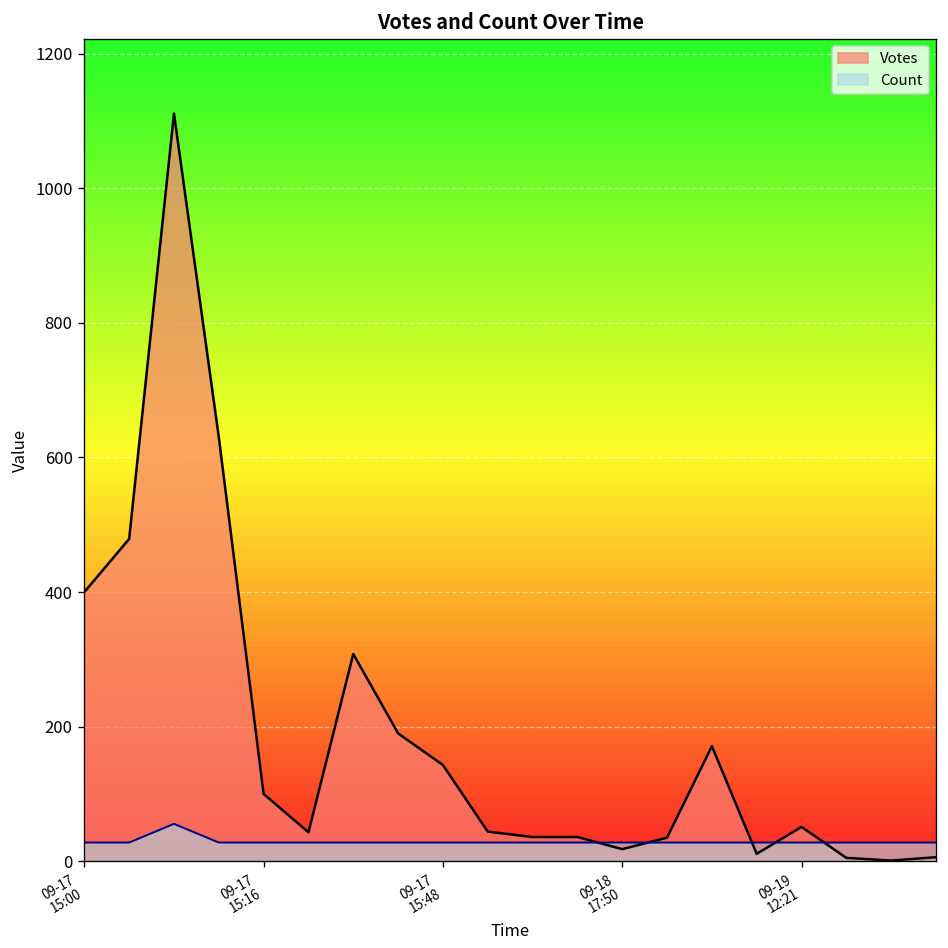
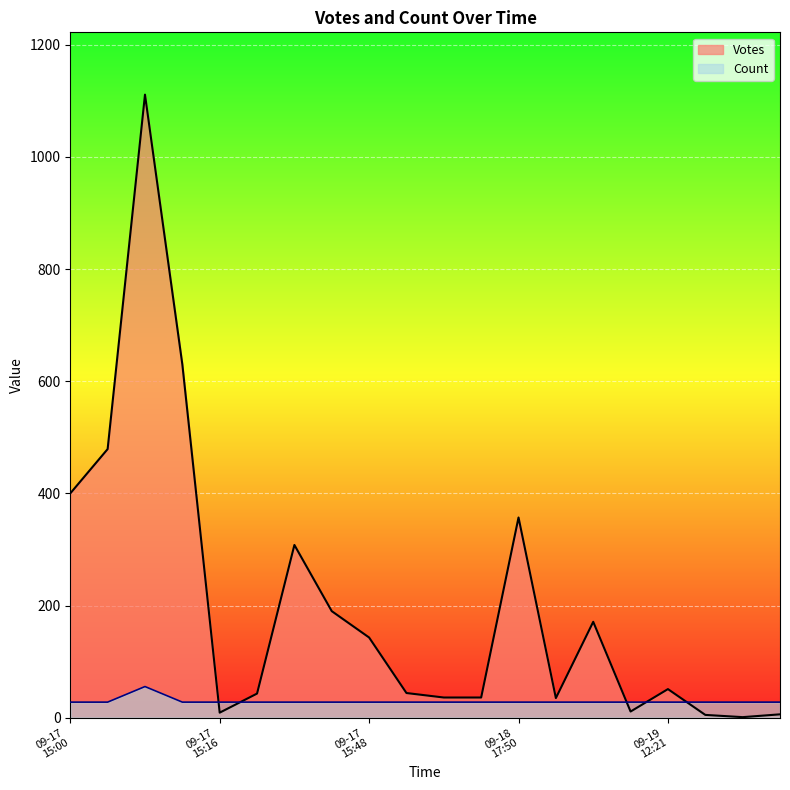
Votes, 09-17 15:16: 100 -> 10
Votes, 09-18 17:50: 20 -> 360
